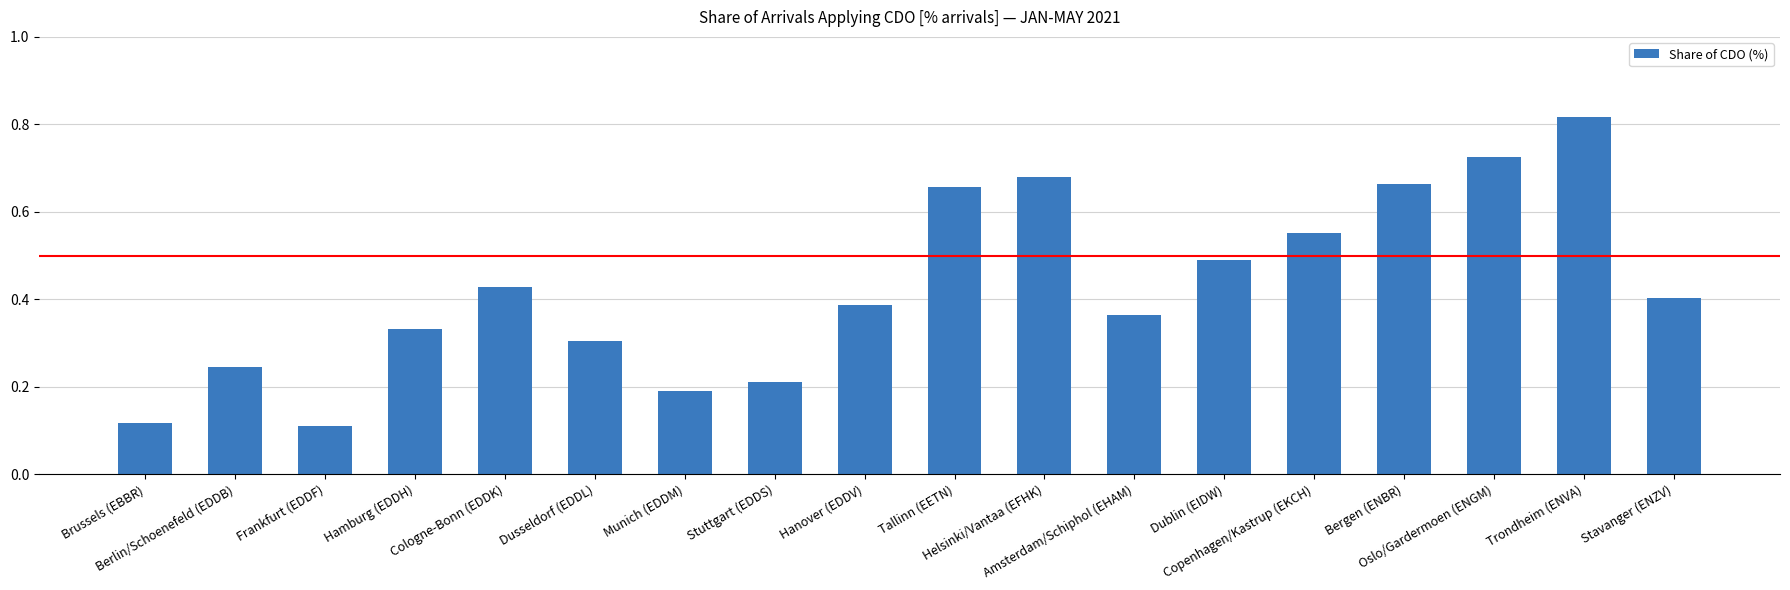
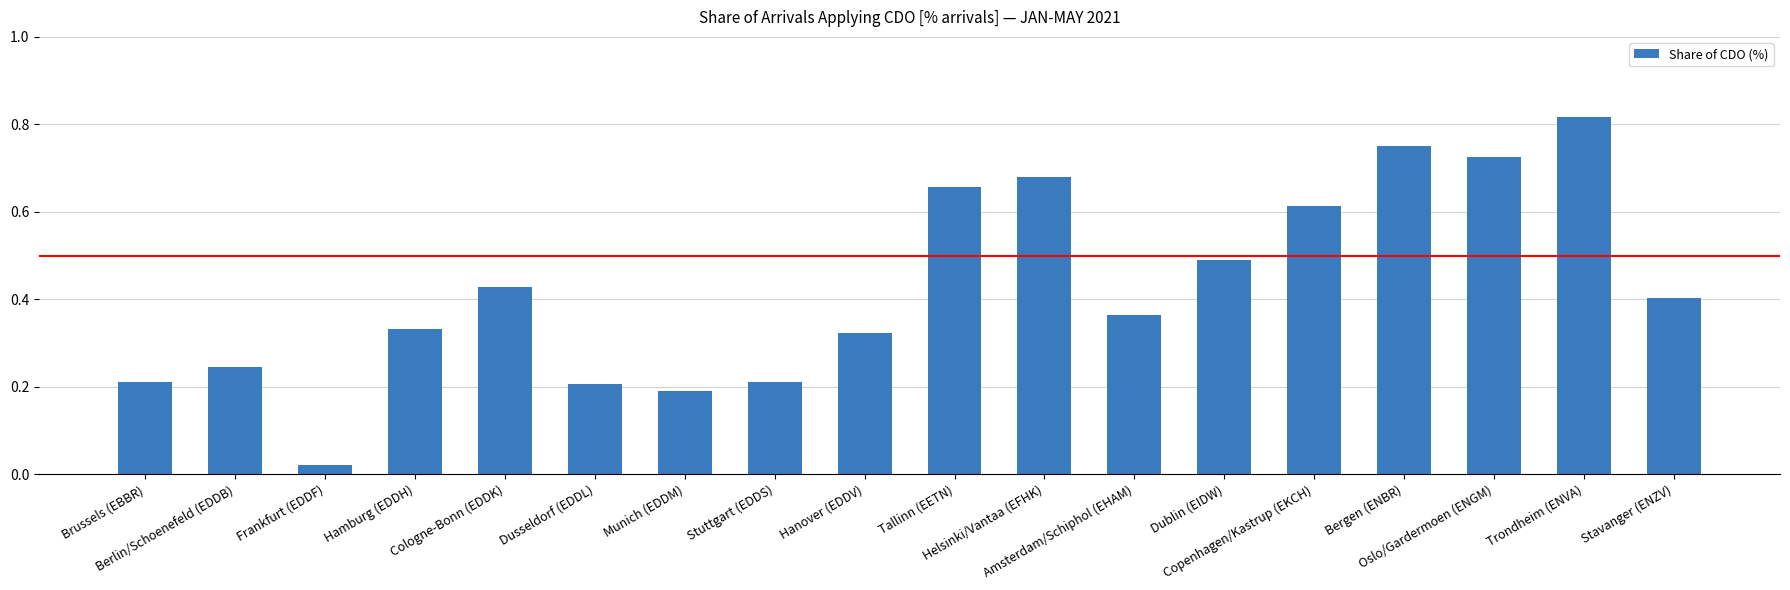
Brussels (EBBR): 0.12 -> 0.21
Frankfurt (EDDF): 0.11 -> 0.02
Dusseldorf (EDDL): 0.30 -> 0.21
Hanover (EDDV): 0.39 -> 0.32
Copenhagen/Kastrup (EKCH): 0.55 -> 0.61
Bergen (ENBR): 0.66 -> 0.75
